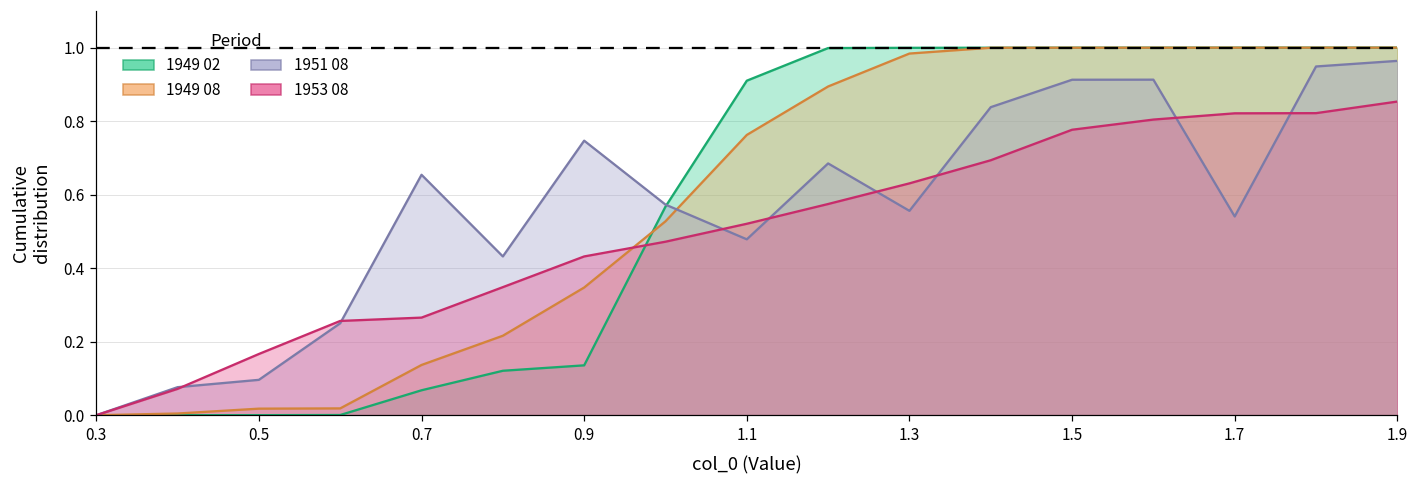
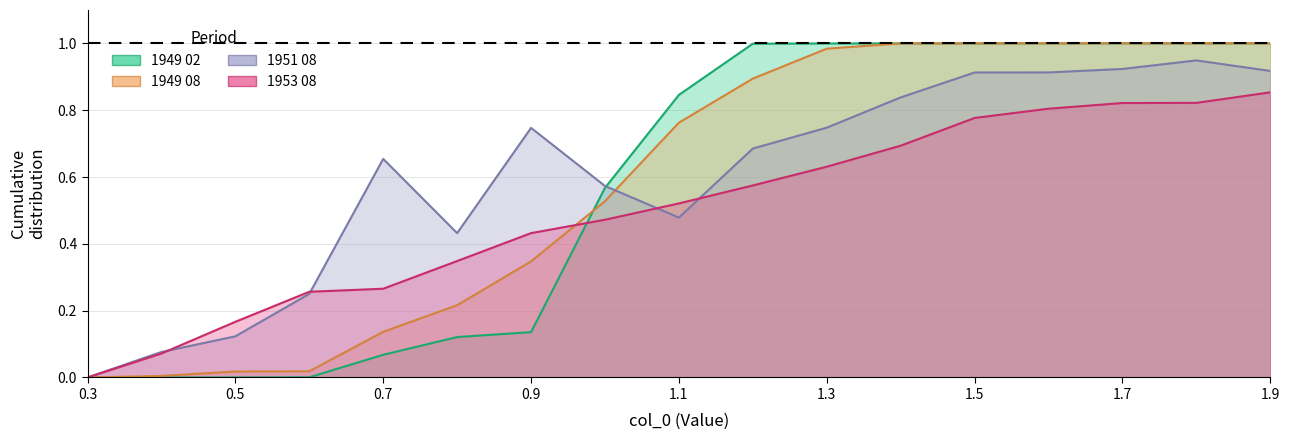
1951 08, 0.5: 0.10 -> 0.12
1949 02, 1.1: 0.91 -> 0.85
1951 08, 1.3: 0.56 -> 0.75
1951 08, 1.7: 0.54 -> 0.92
1951 08, 1.9: 0.96 -> 0.92
